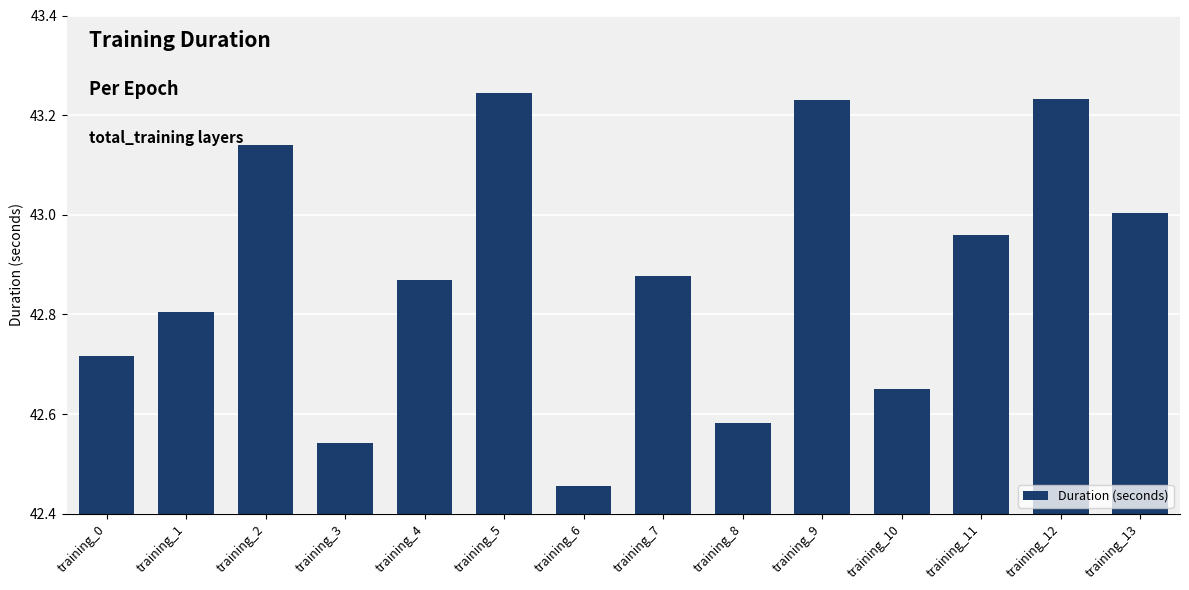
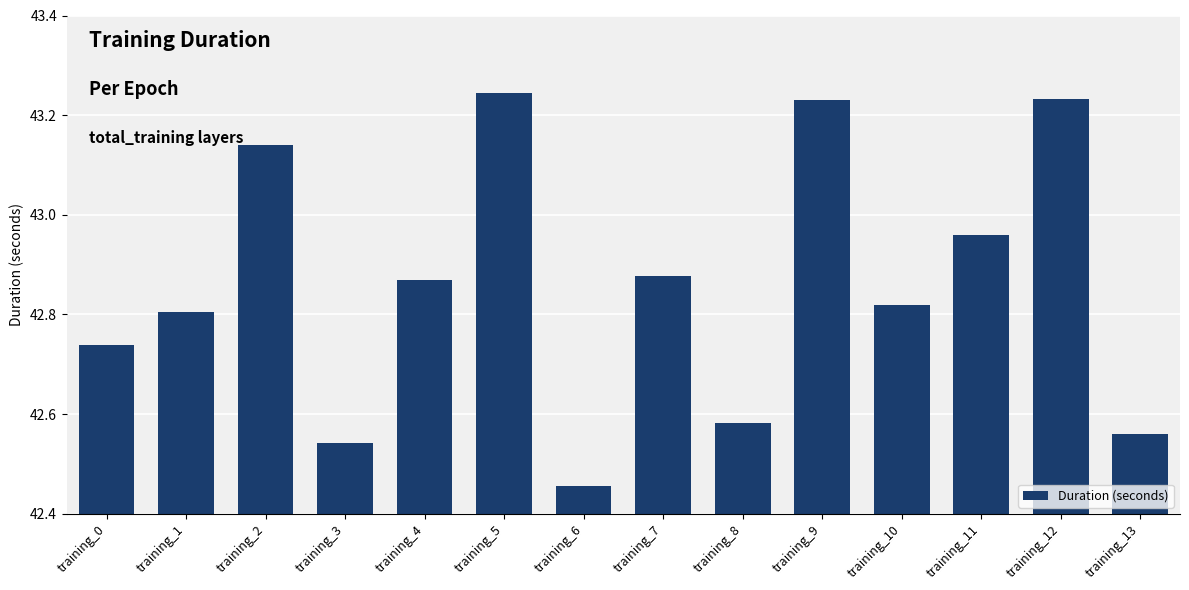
training_0: 42.72 -> 42.74
training_10: 42.65 -> 42.82
training_13: 43.00 -> 42.56
